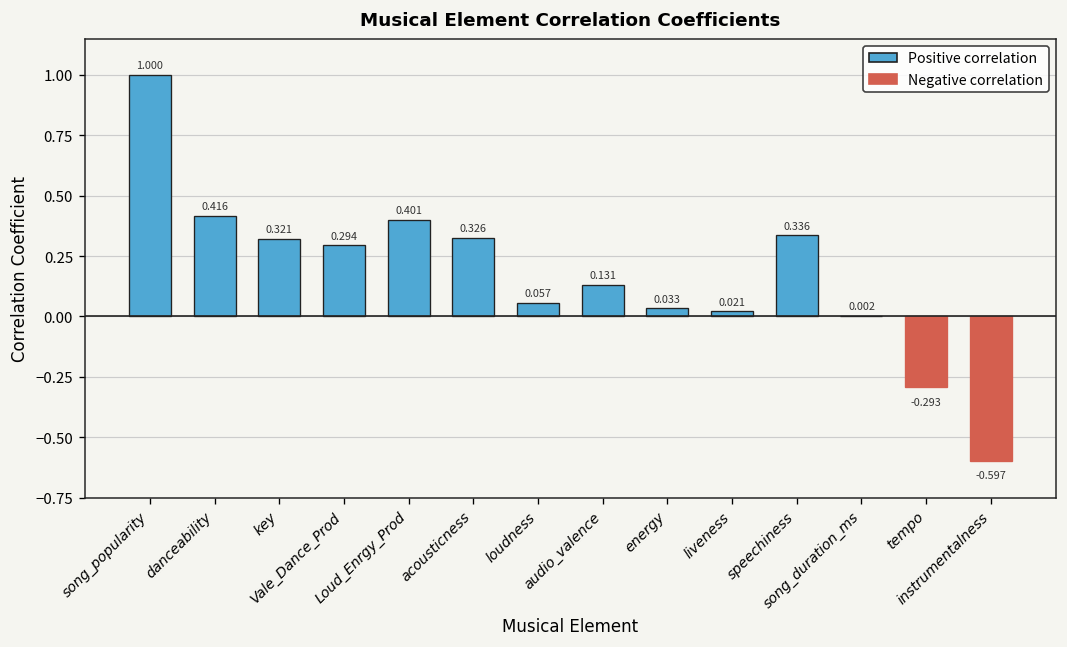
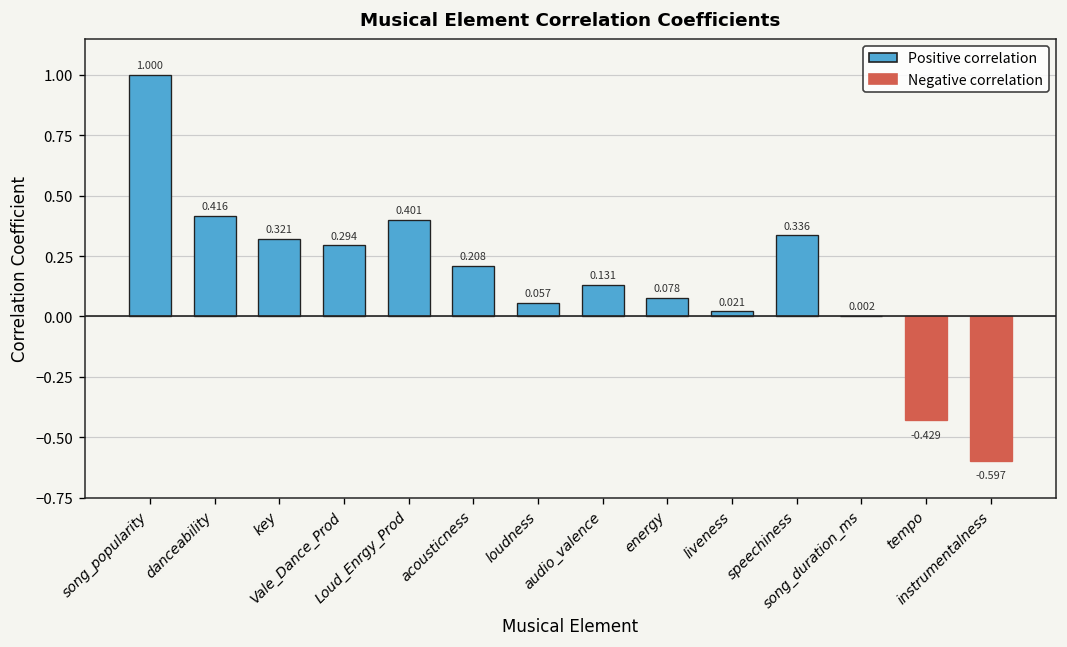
acousticness: 0.326 -> 0.208
energy: 0.033 -> 0.078
tempo: -0.293 -> -0.429
